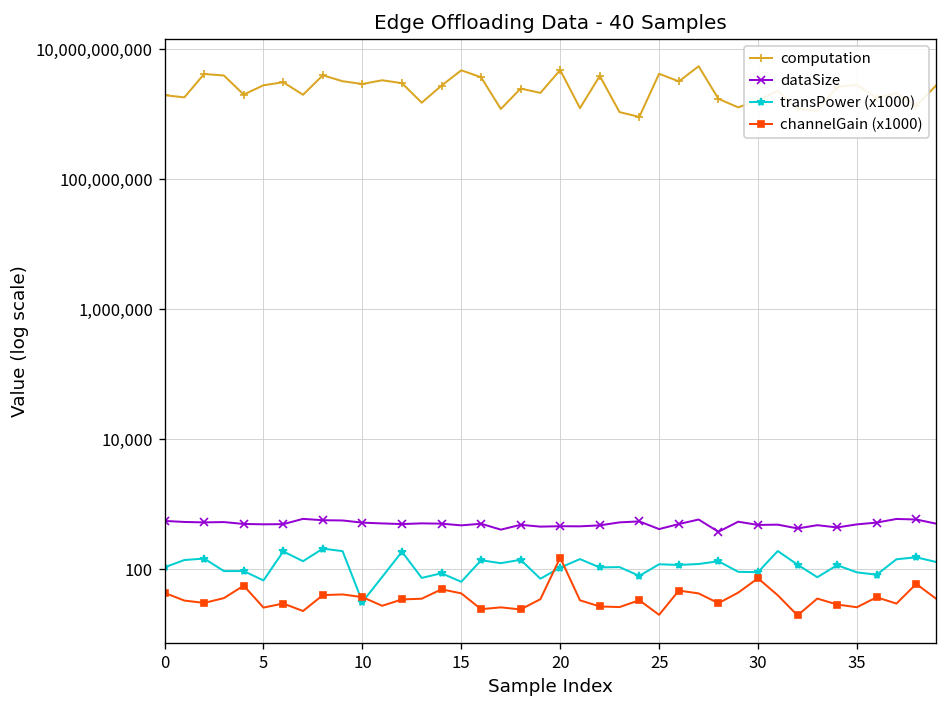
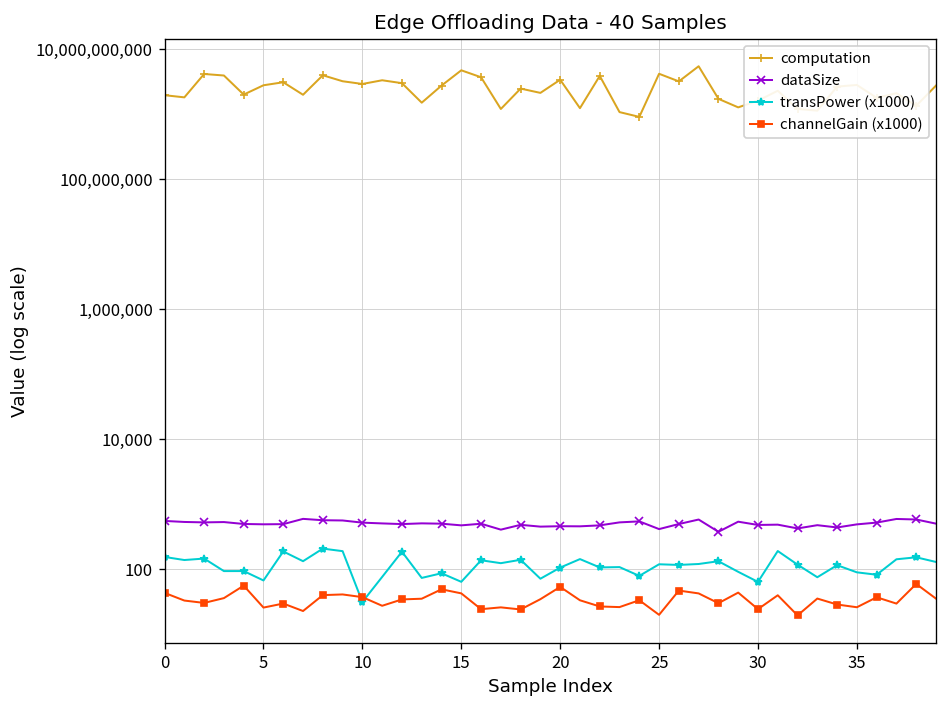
transPower (x1000), 0: 110 -> 160
computation, 20: 5,000,000,000 -> 3,000,000,000
channelGain (x1000), 20: 150 -> 50
transPower (x1000), 30: 90 -> 60
channelGain (x1000), 30: 70 -> 20
